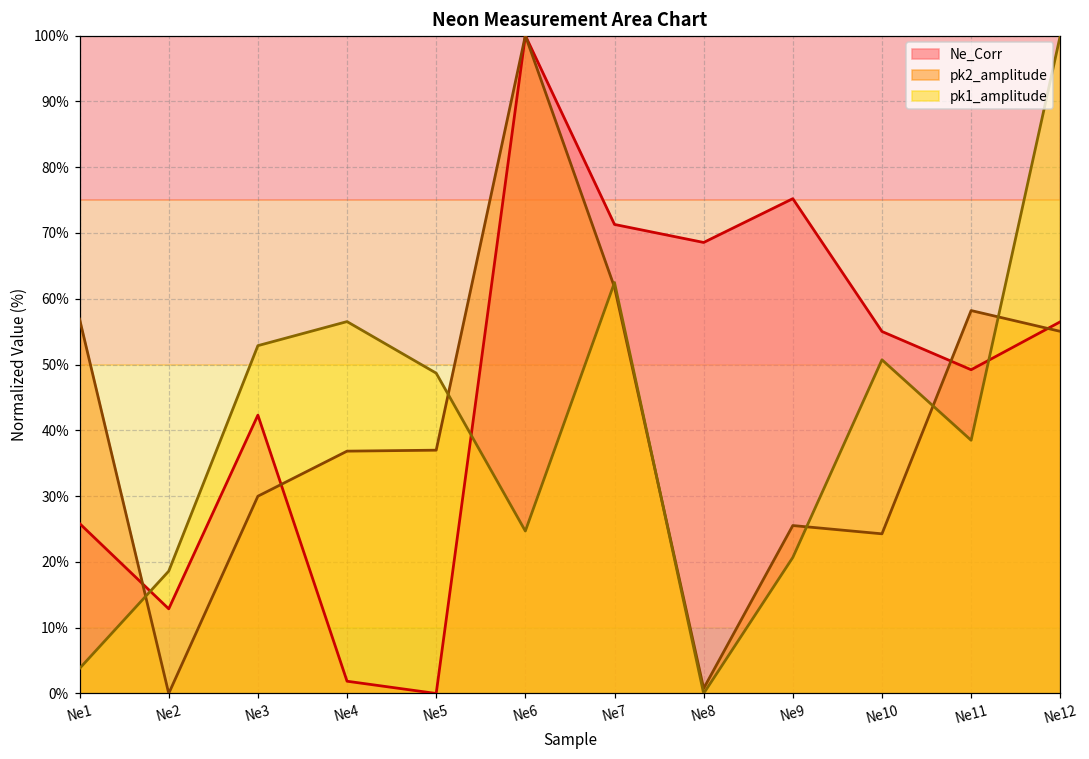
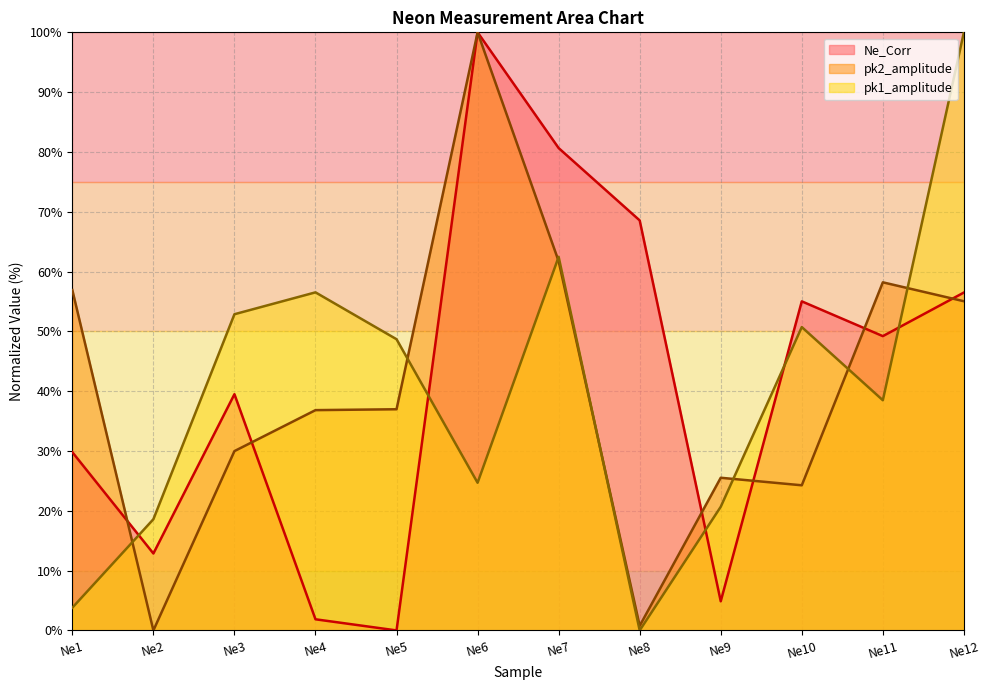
Ne_Corr, Ne1: 26% -> 30%
Ne_Corr, Ne3: 42% -> 39%
Ne_Corr, Ne7: 71% -> 81%
Ne_Corr, Ne9: 75% -> 5%
